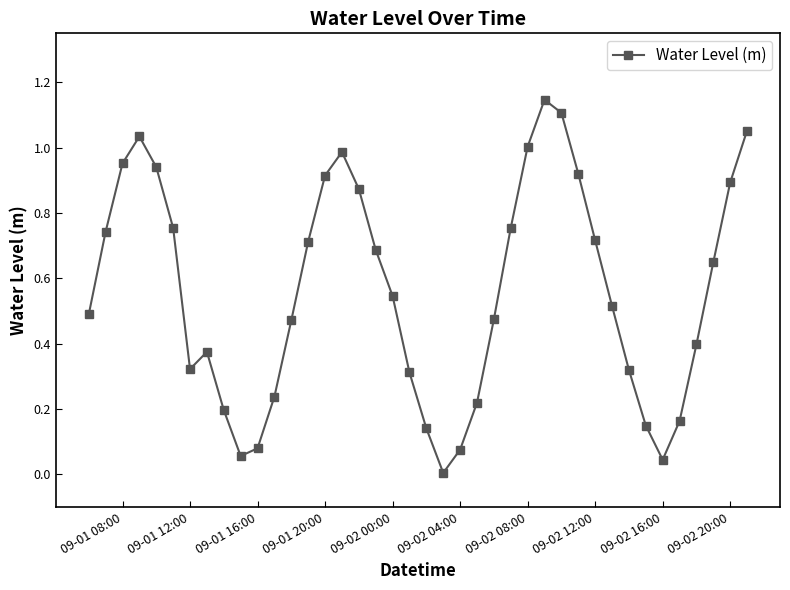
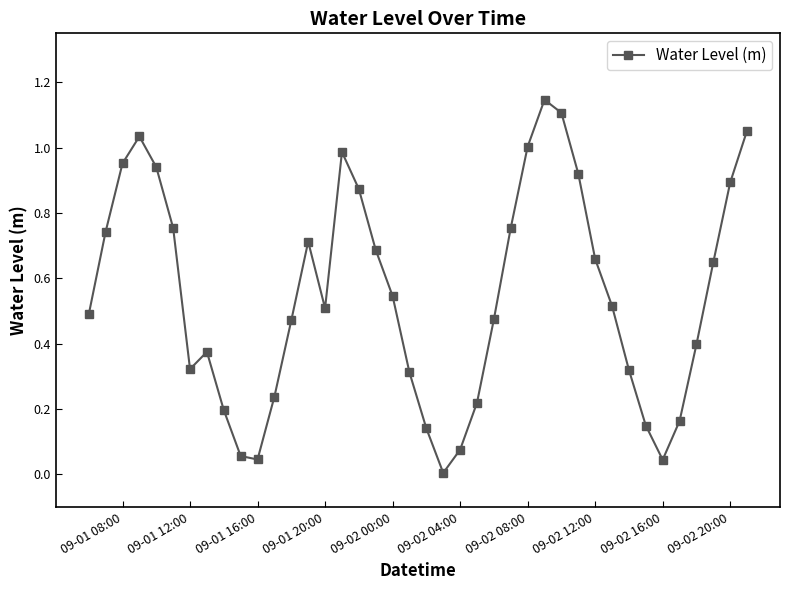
09-01 16:00: 0.08 -> 0.05
09-01 20:00: 0.91 -> 0.51
09-02 12:00: 0.72 -> 0.66
